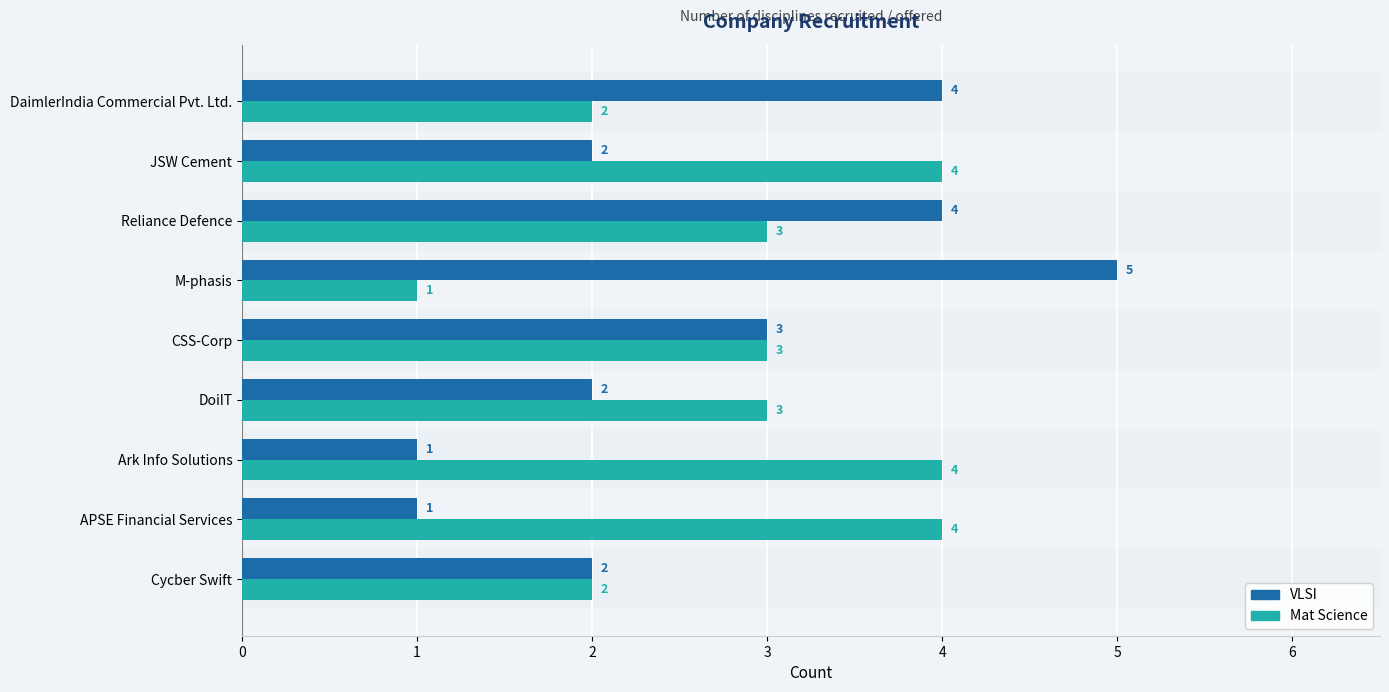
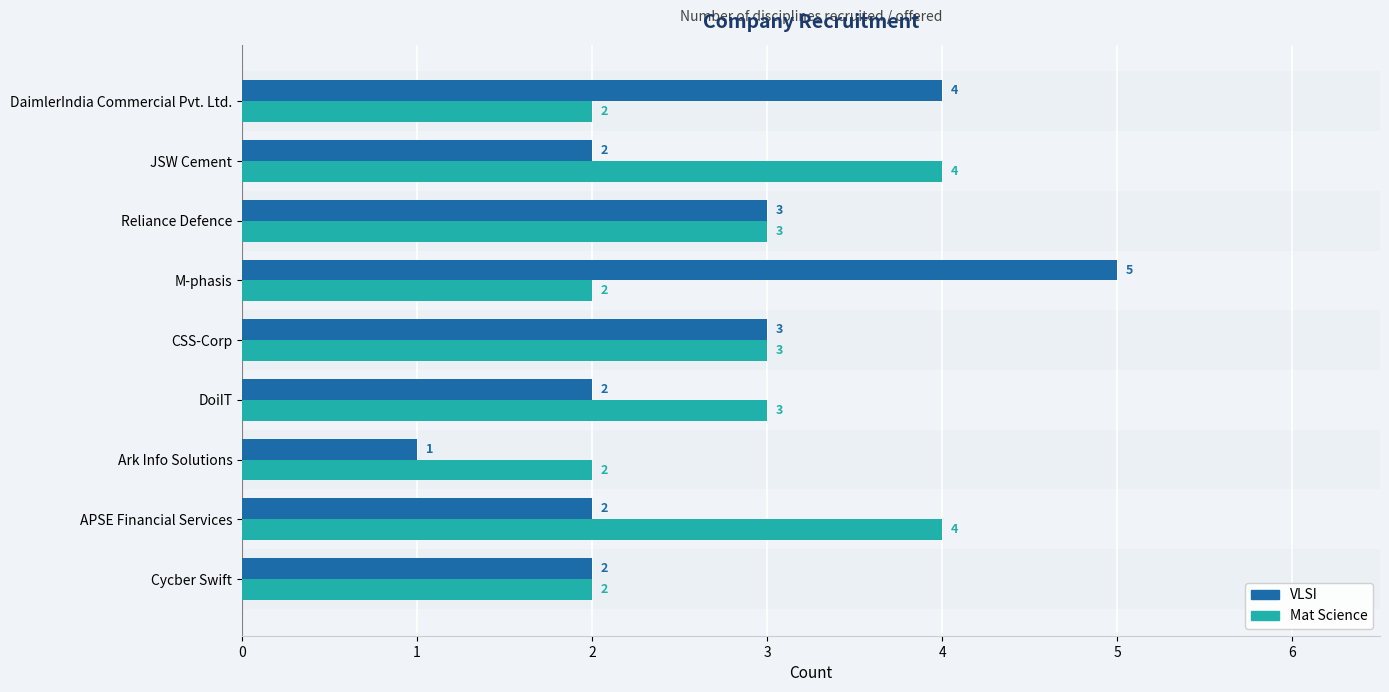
VLSI, Reliance Defence: 4 -> 3
Mat Science, M-phasis: 1 -> 2
Mat Science, Ark Info Solutions: 4 -> 2
VLSI, APSE Financial Services: 1 -> 2
